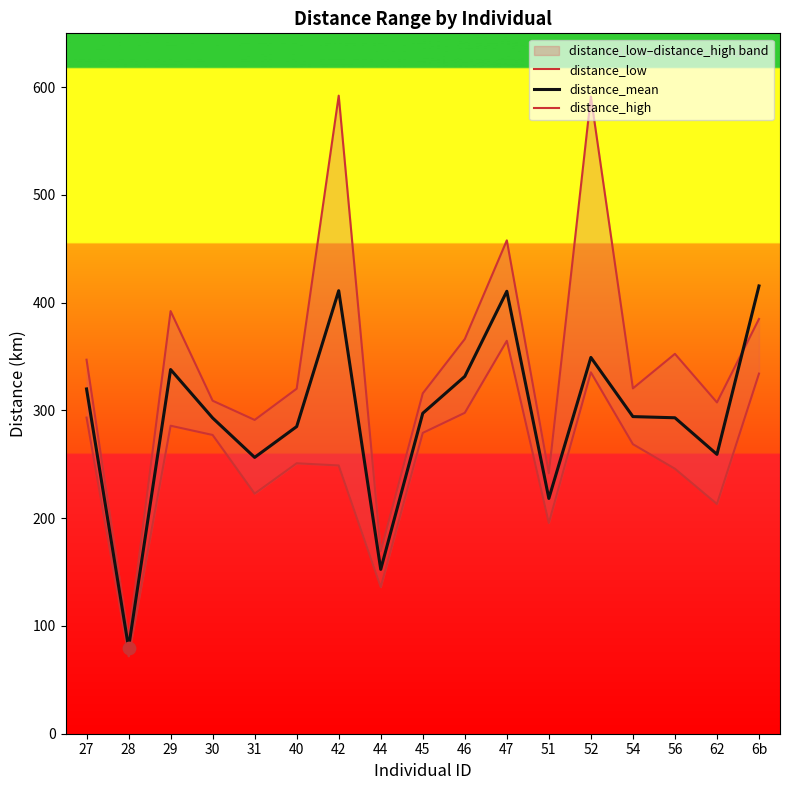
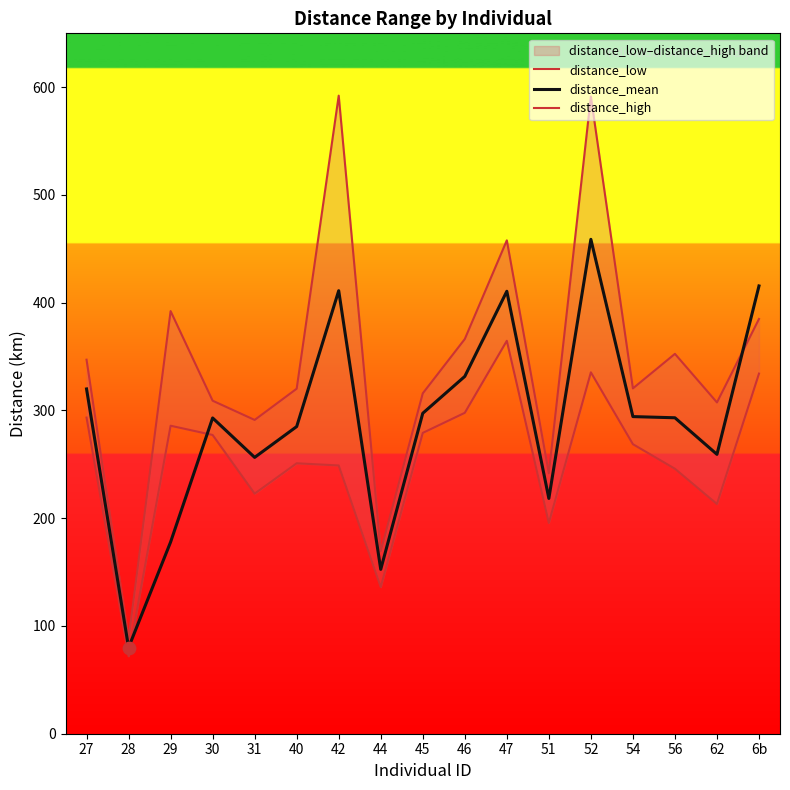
distance_mean, 29: 338 -> 178
distance_mean, 52: 349 -> 459
